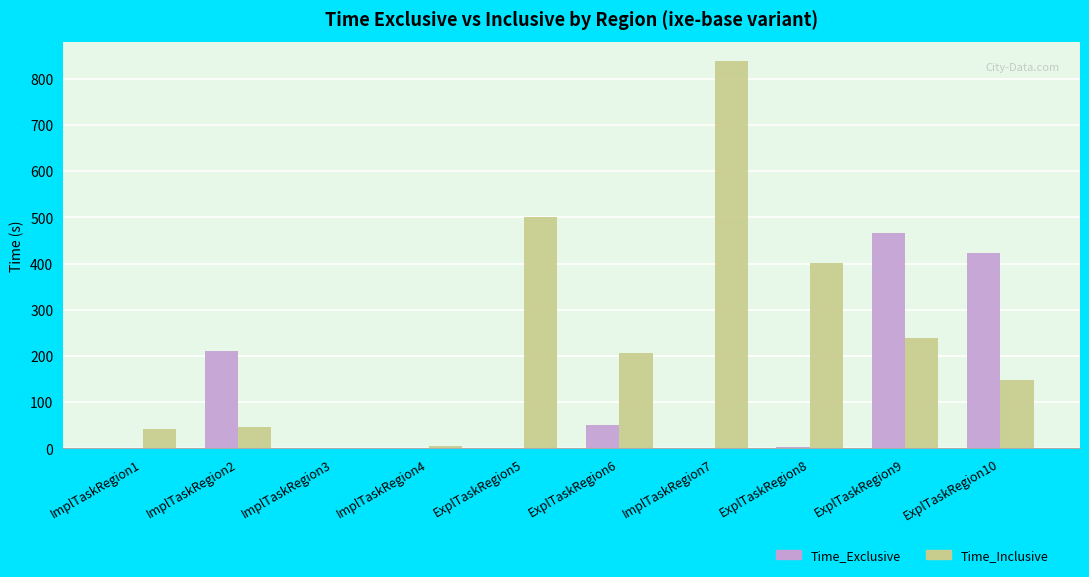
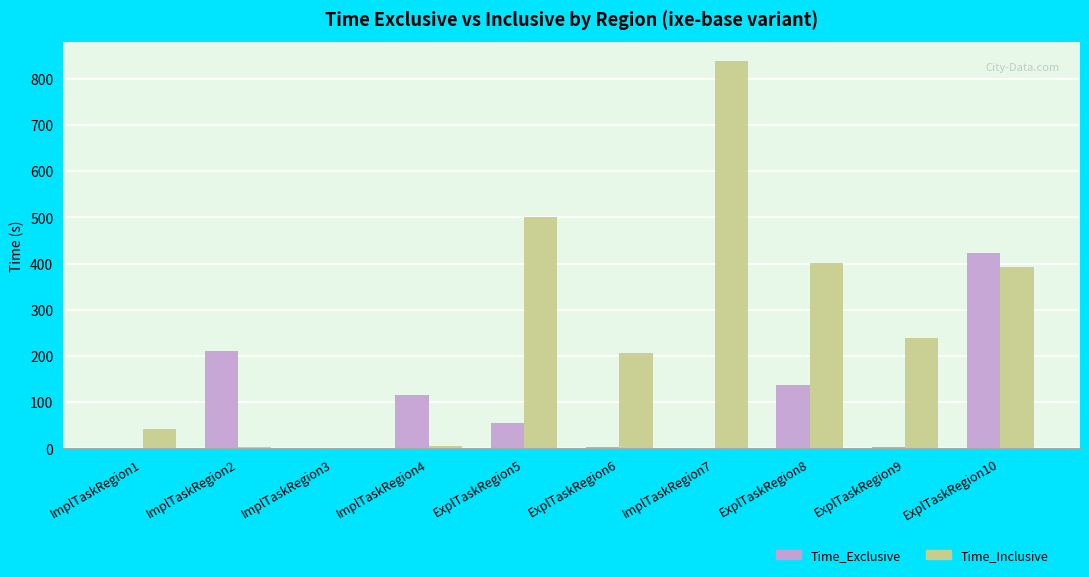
Time_Inclusive, ImplTaskRegion2: 50 -> 0
Time_Exclusive, ImplTaskRegion4: 0 -> 120
Time_Exclusive, ExplTaskRegion5: 0 -> 50
Time_Exclusive, ExplTaskRegion6: 50 -> 0
Time_Exclusive, ExplTaskRegion8: 0 -> 140
Time_Exclusive, ExplTaskRegion9: 470 -> 0
Time_Inclusive, ExplTaskRegion10: 150 -> 390
